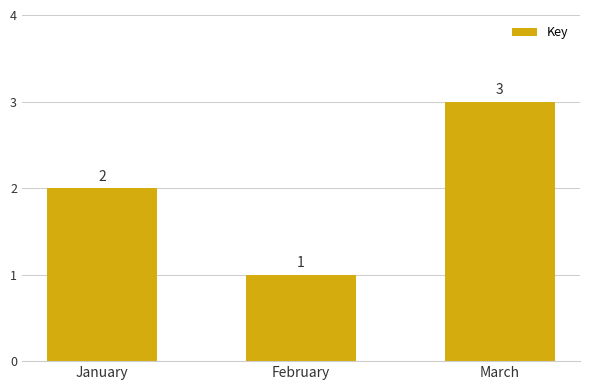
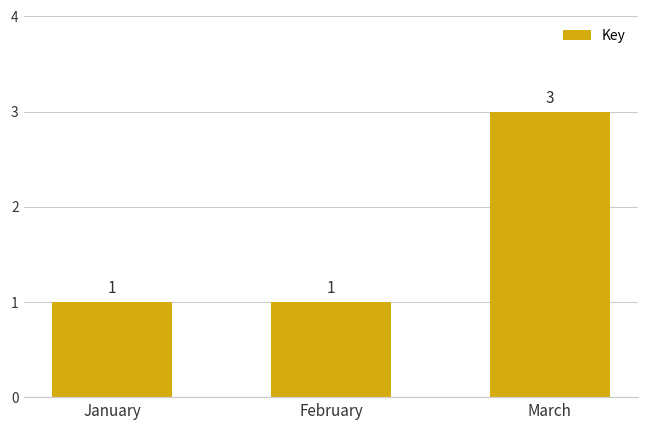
January: 2 -> 1
